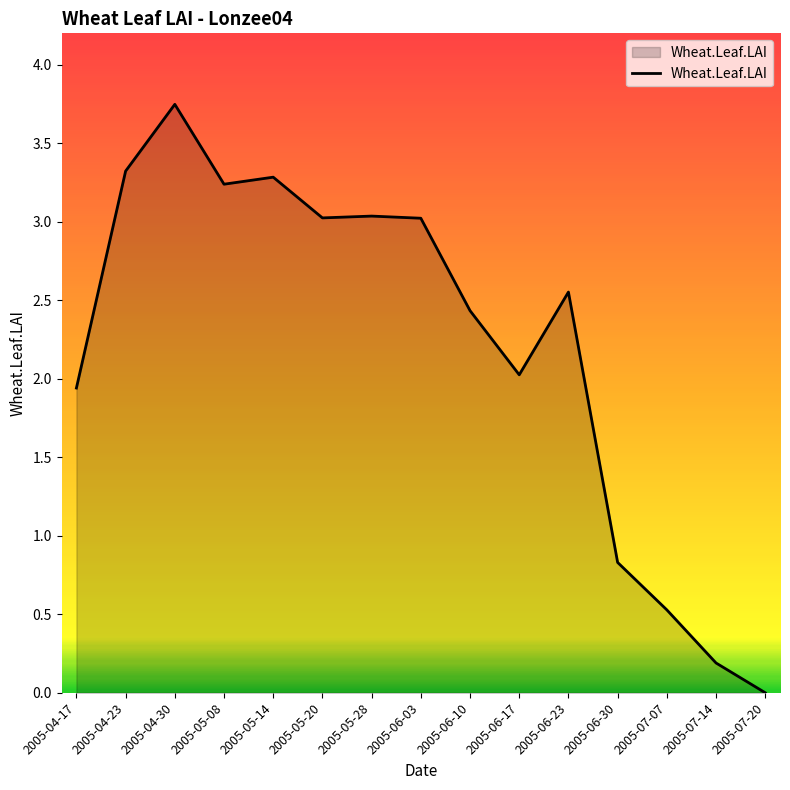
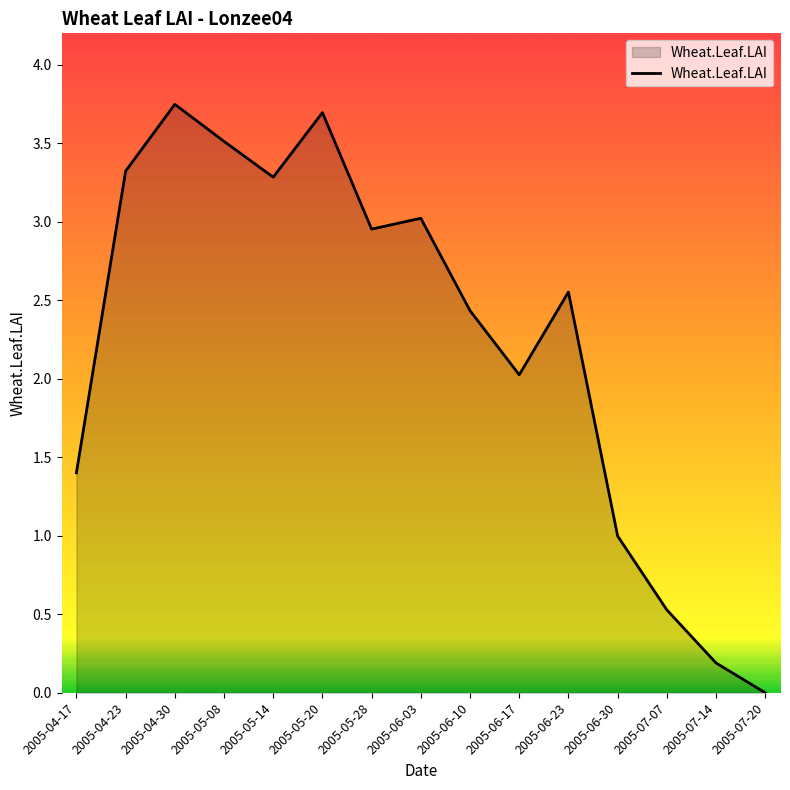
2005-04-17: 1.94 -> 1.40
2005-05-08: 3.24 -> 3.51
2005-05-20: 3.02 -> 3.70
2005-05-28: 3.04 -> 2.95
2005-06-30: 0.83 -> 1.00
